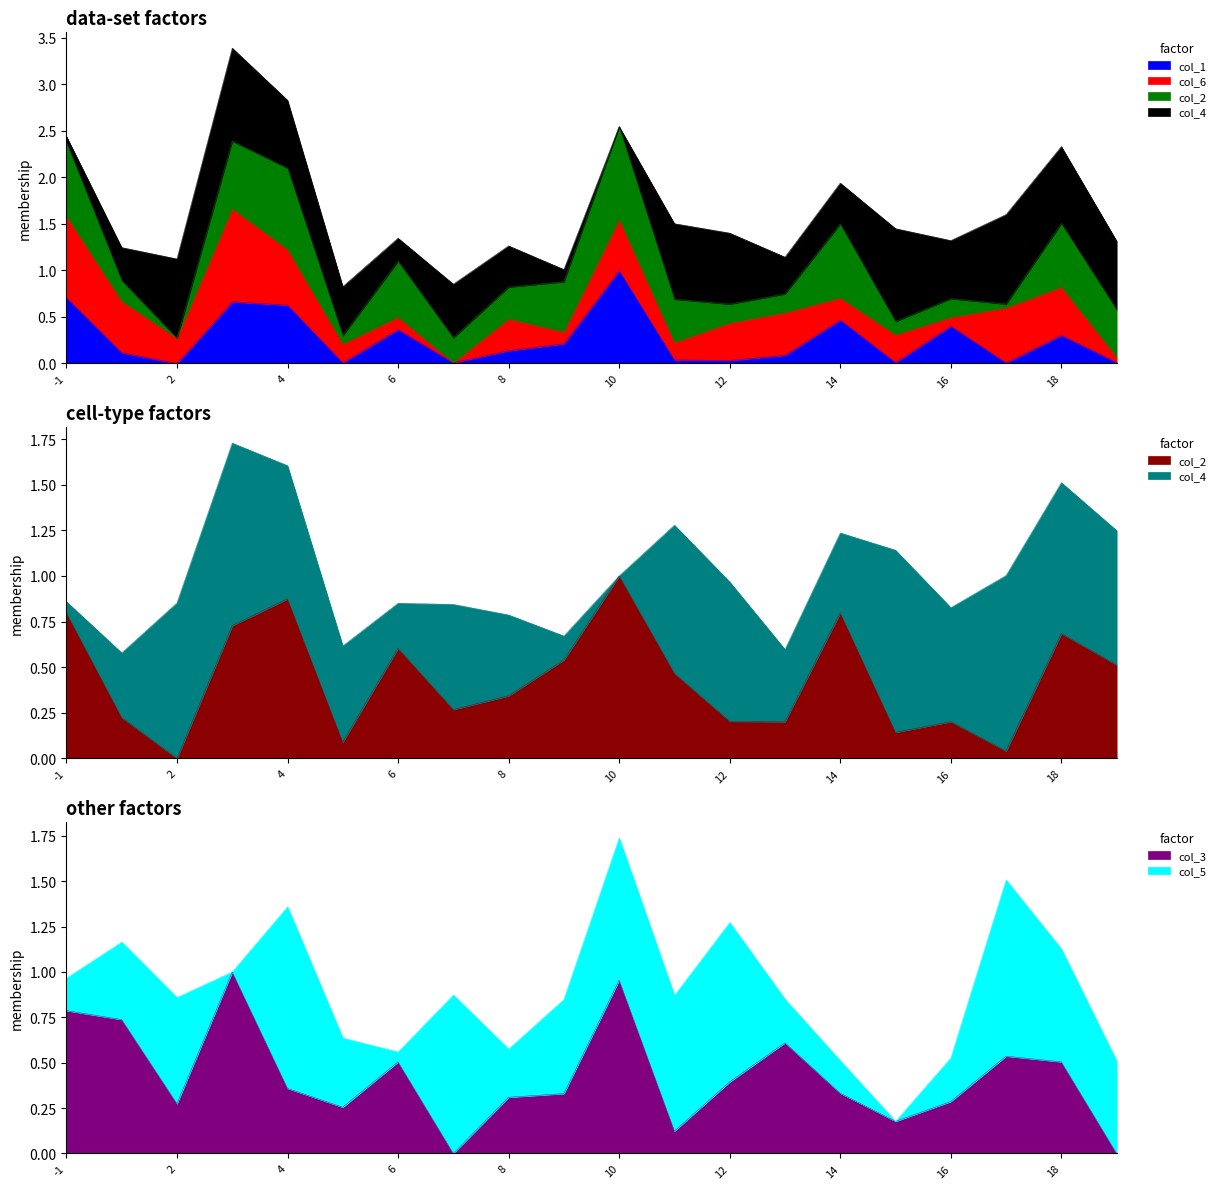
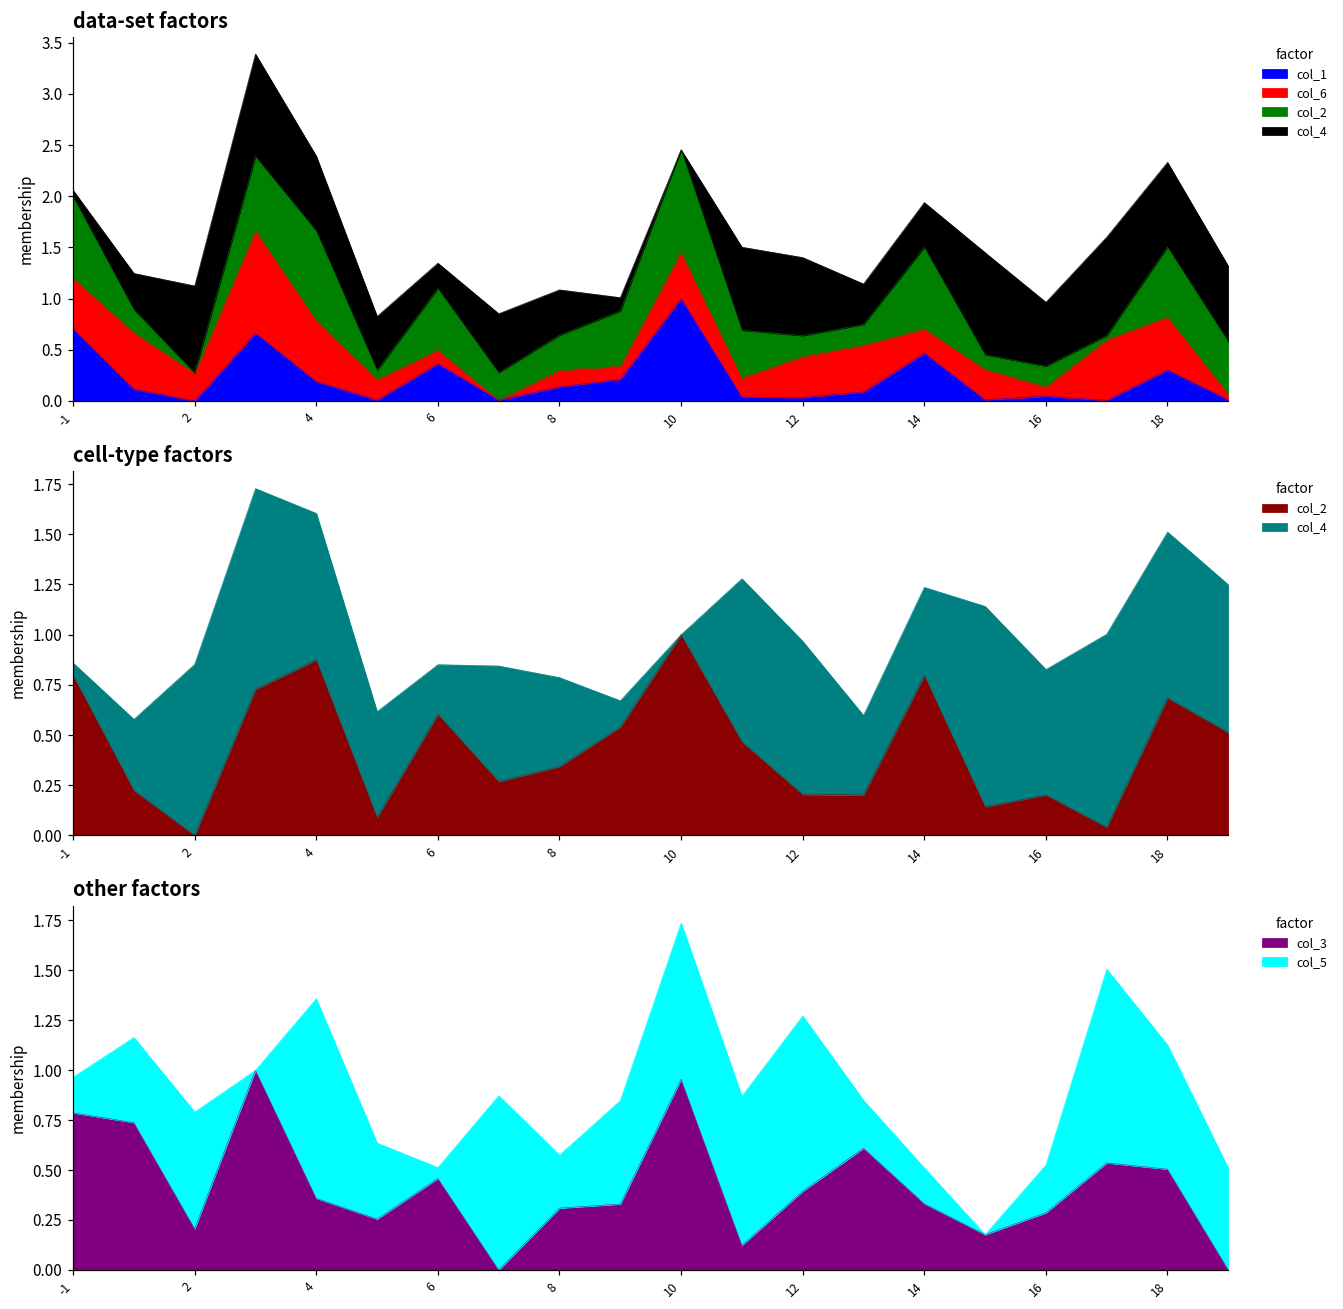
data-set factors, col_6, -1: 0.9 -> 0.5
data-set factors, col_1, 4: 0.6 -> 0.2
data-set factors, col_6, 8: 0.3 -> 0.2
data-set factors, col_6, 10: 0.55 -> 0.45
data-set factors, col_1, 16: 0.4 -> 0.0
other factors, col_3, 2: 0.27 -> 0.21
other factors, col_3, 6: 0.50 -> 0.46
